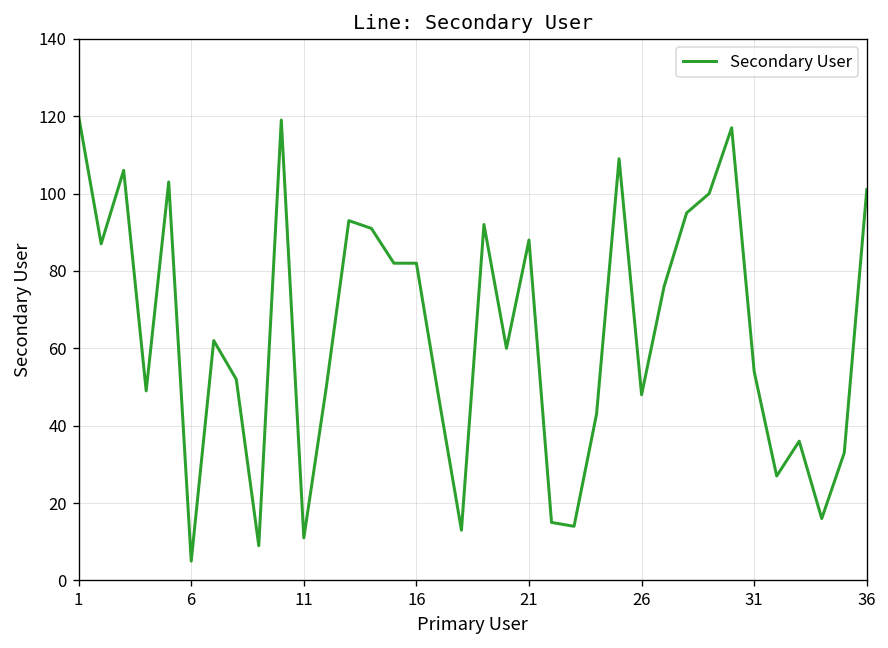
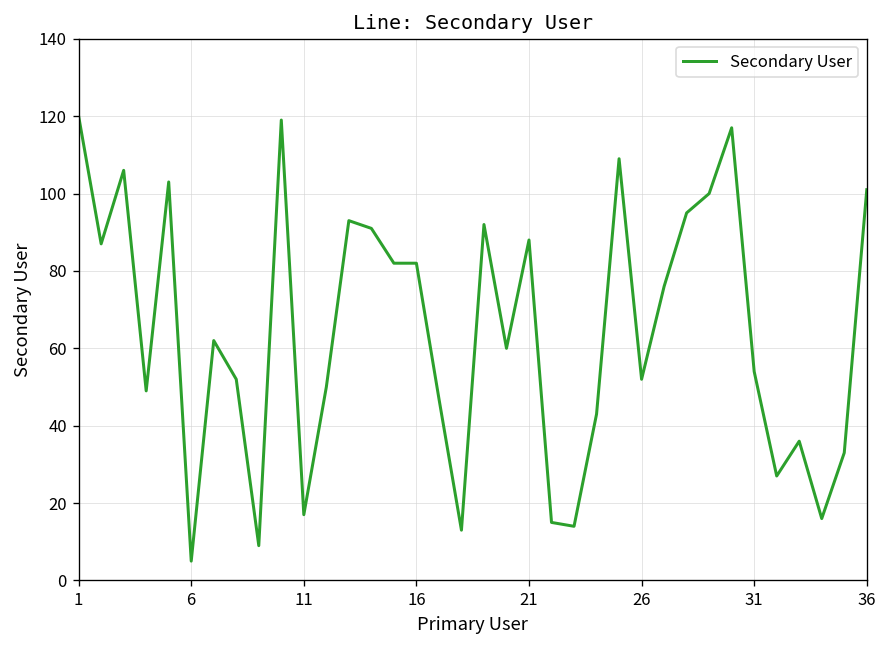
11: 11 -> 17
26: 48 -> 52
